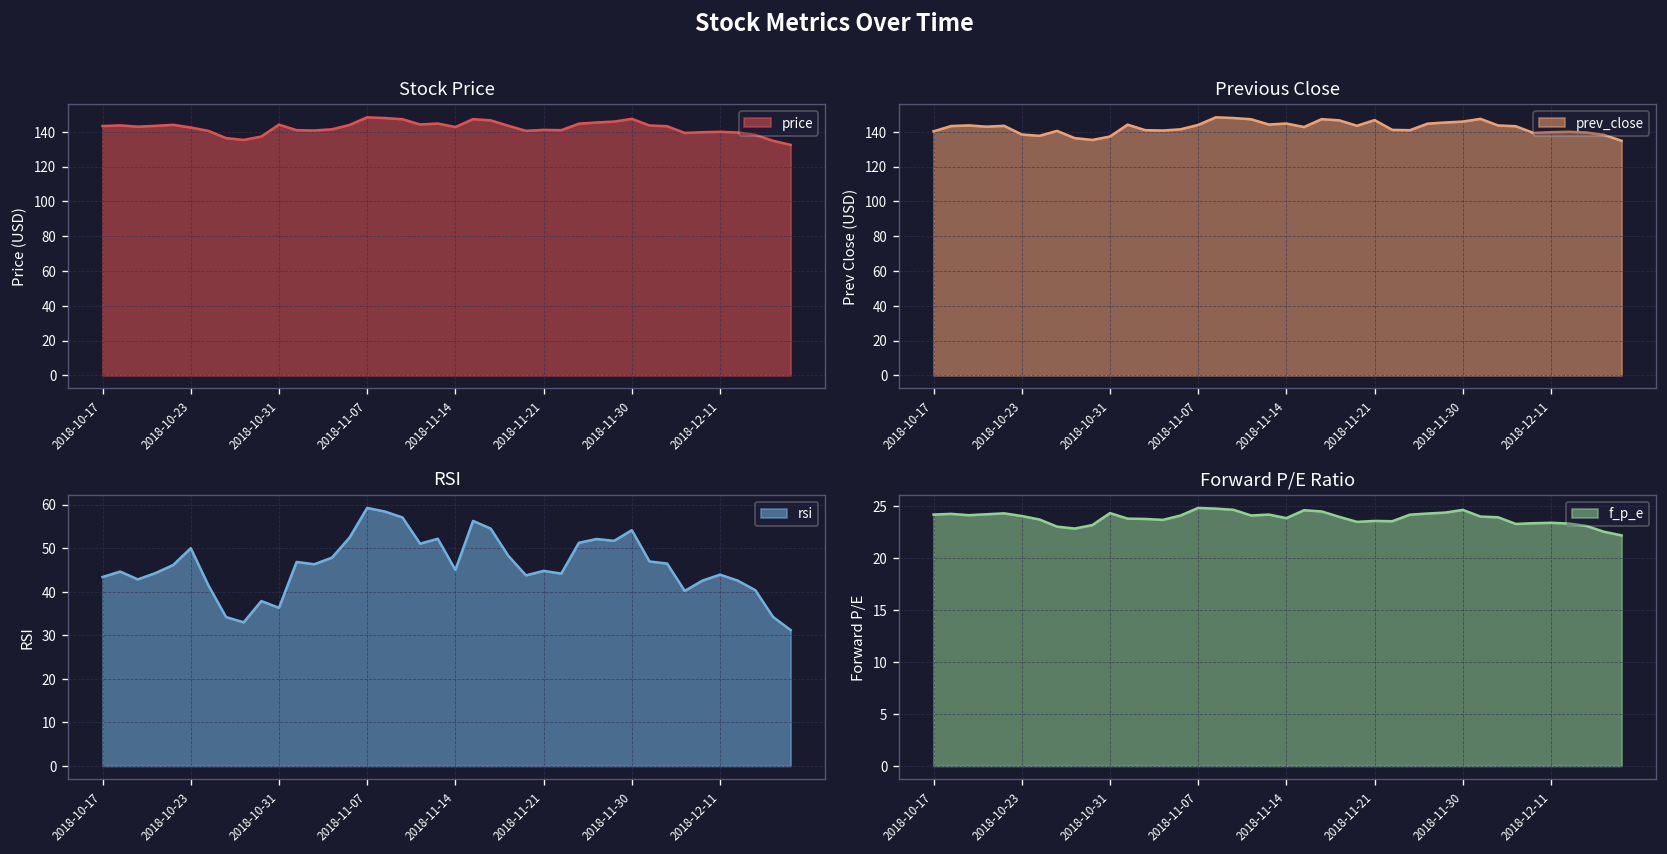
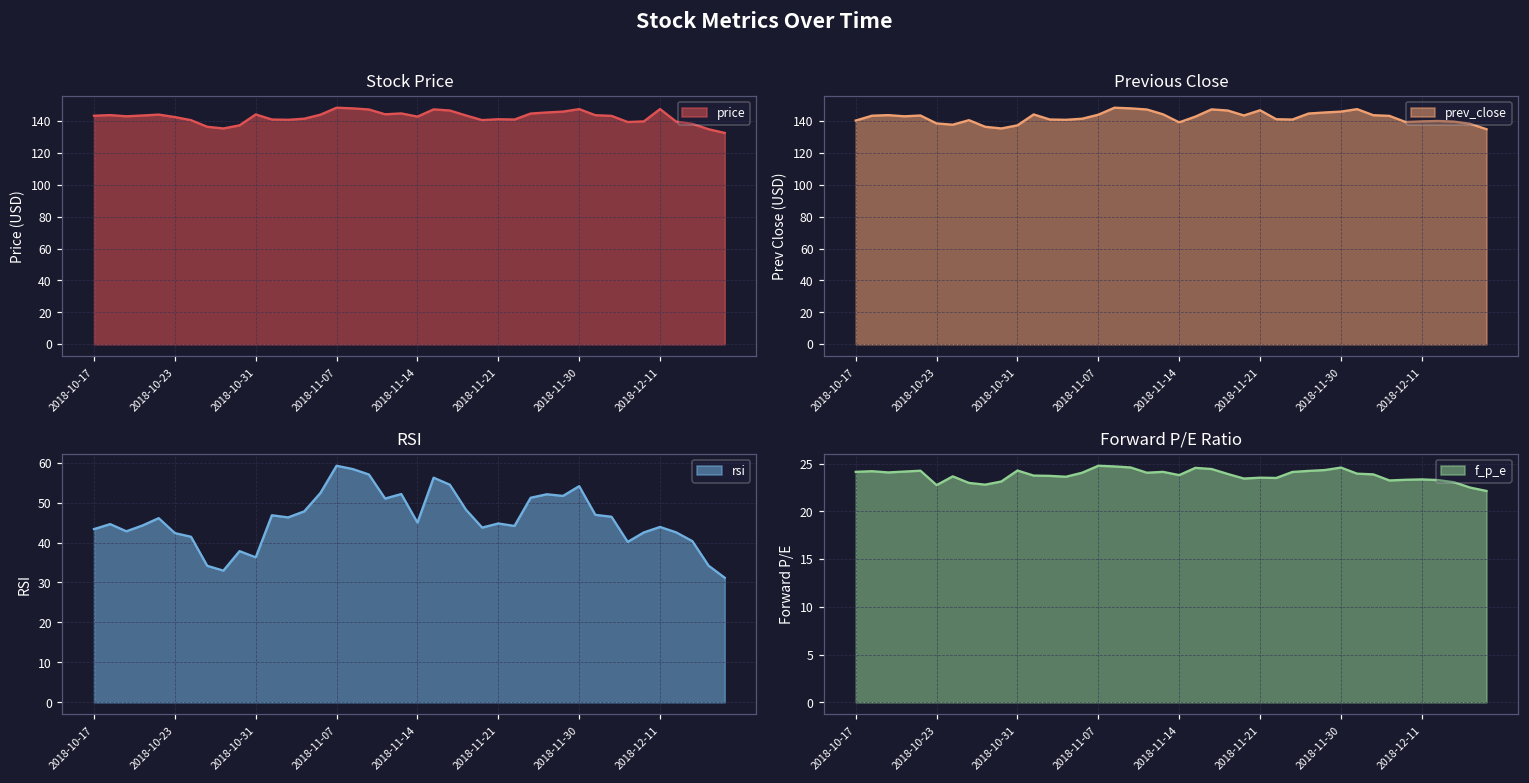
Stock Price, 2018-12-11: 140 -> 147
Previous Close, 2018-11-14: 145 -> 139
RSI, 2018-10-23: 50 -> 42
Forward P/E Ratio, 2018-10-23: 24 -> 23
